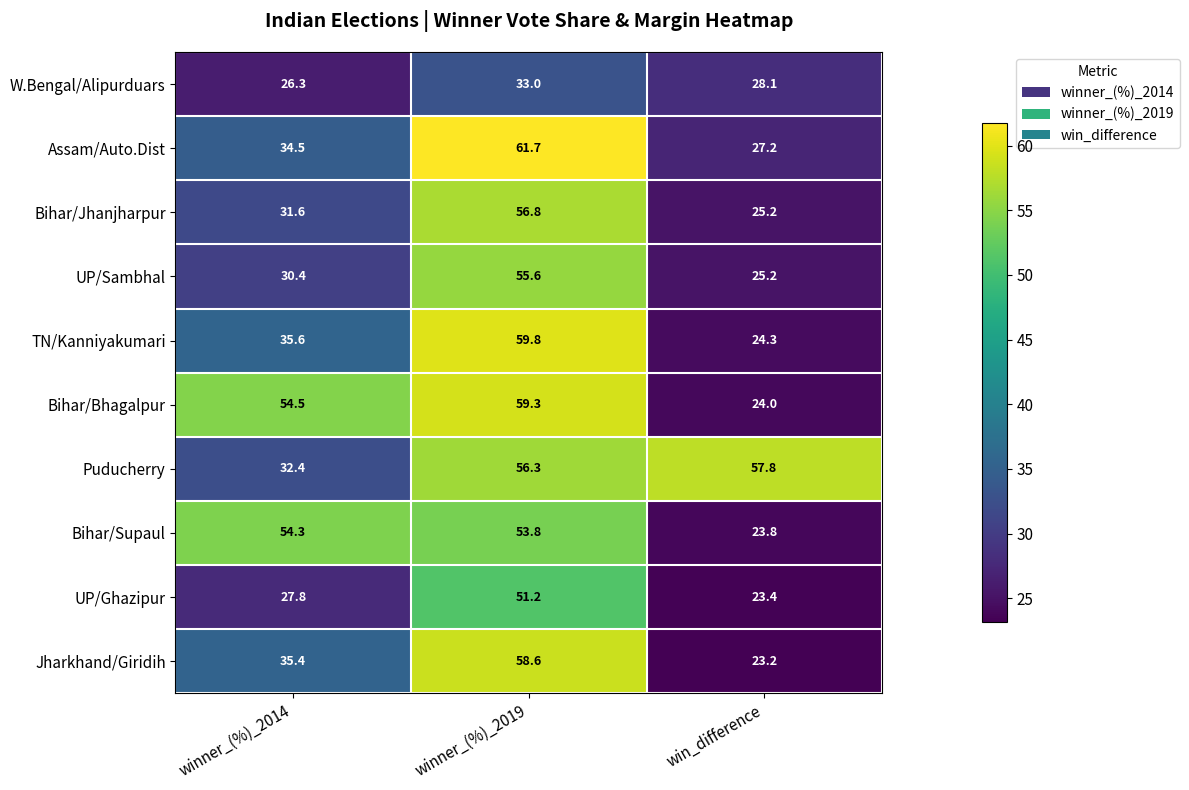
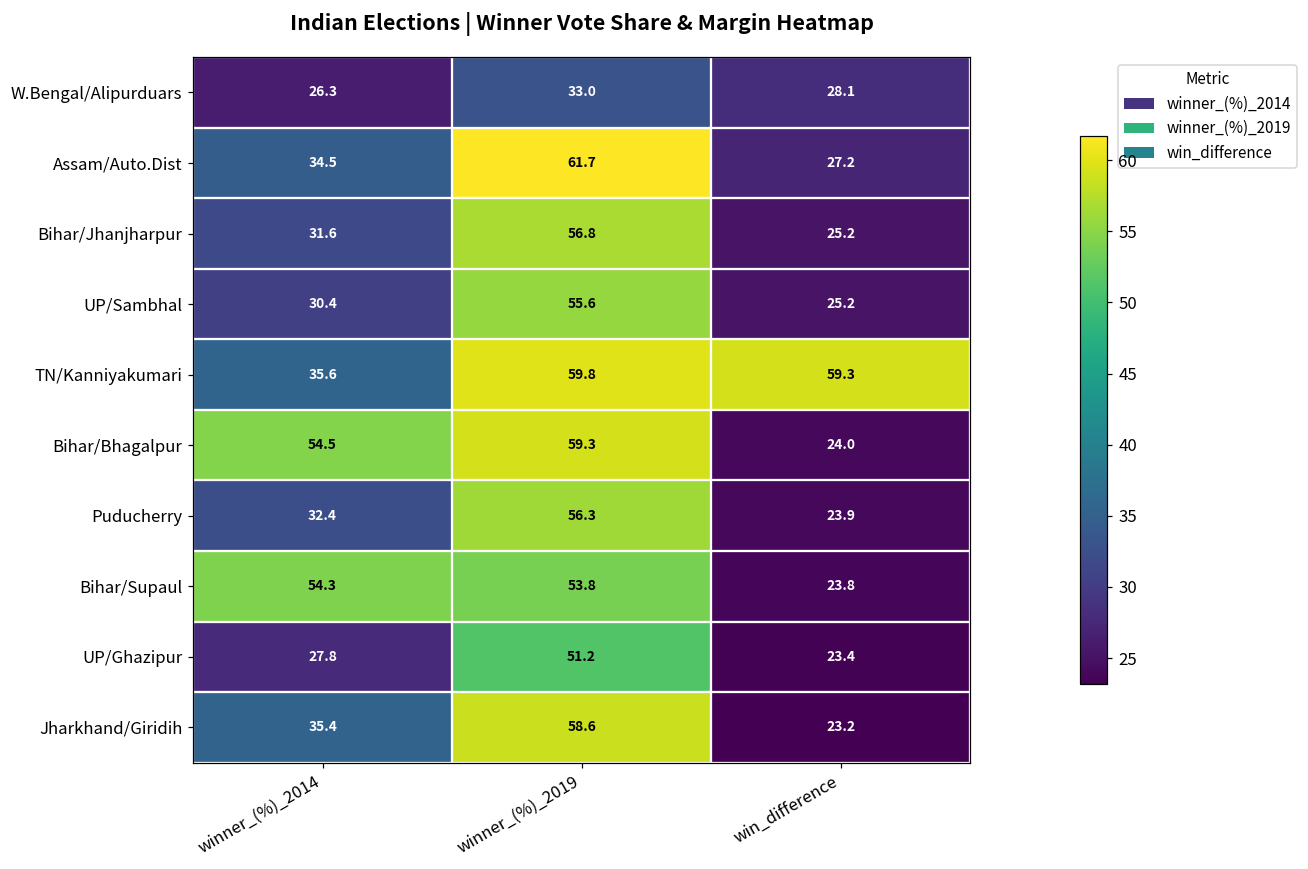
TN/Kanniyakumari, win_difference: 24.3 -> 59.3
Puducherry, win_difference: 57.8 -> 23.9
